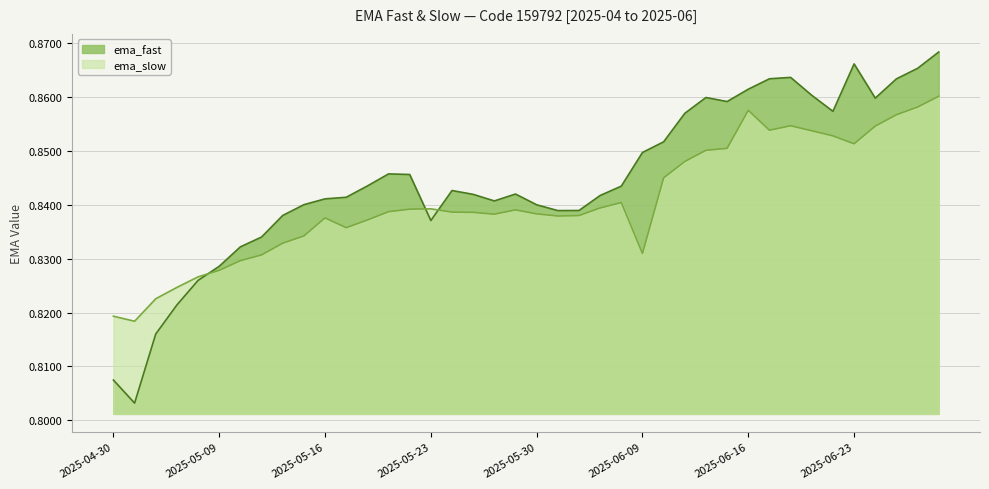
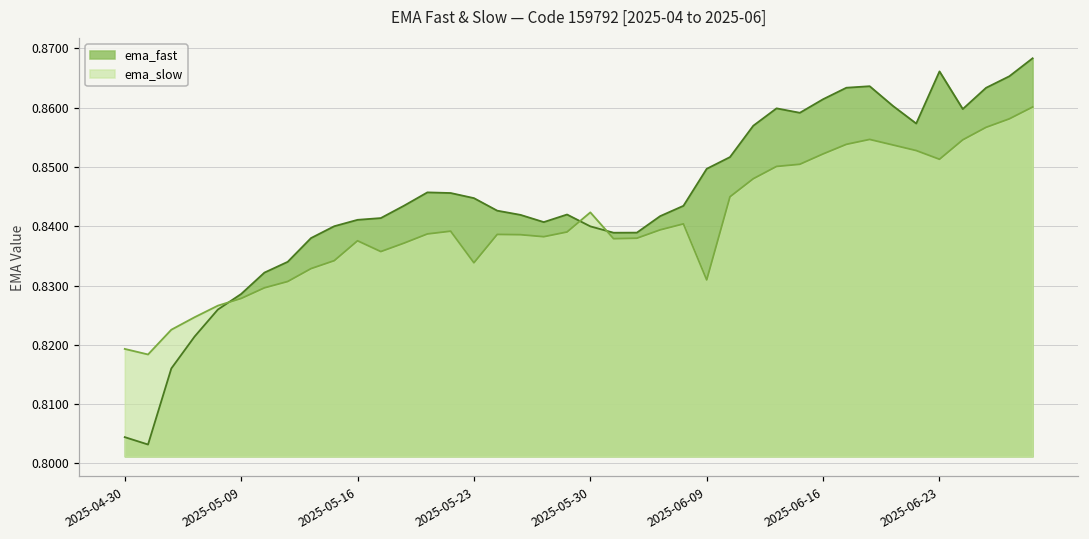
ema_fast, 2025-04-30: 0.807 -> 0.804
ema_fast, 2025-05-23: 0.837 -> 0.845
ema_slow, 2025-05-23: 0.839 -> 0.834
ema_slow, 2025-05-30: 0.838 -> 0.842
ema_slow, 2025-06-16: 0.858 -> 0.852
